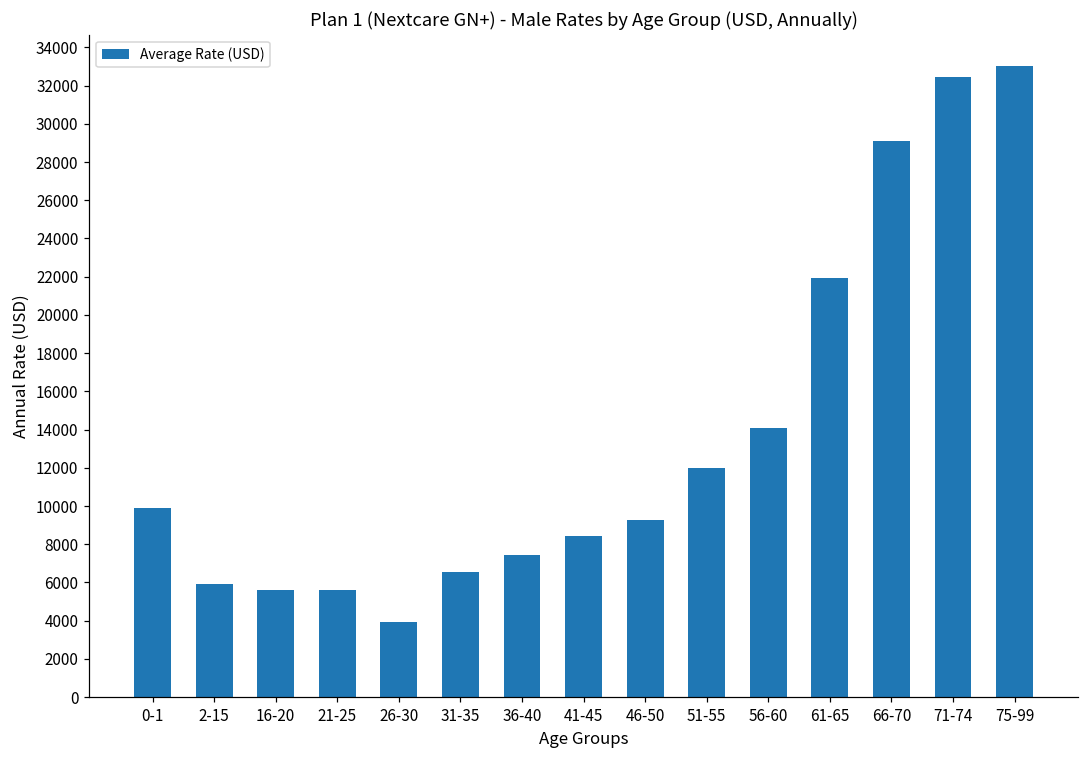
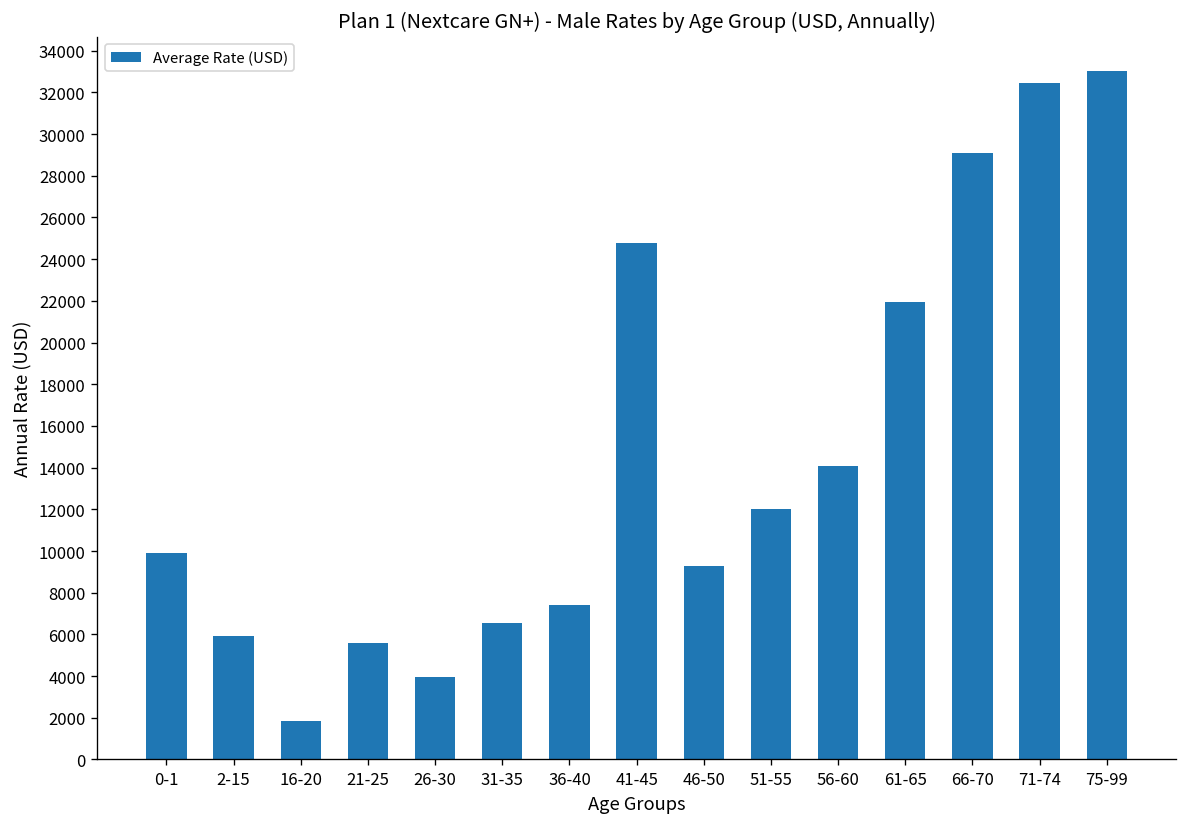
16-20: 5600 -> 1800
41-45: 8400 -> 24800
